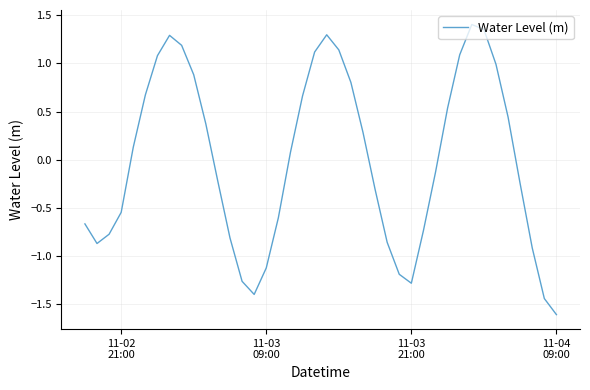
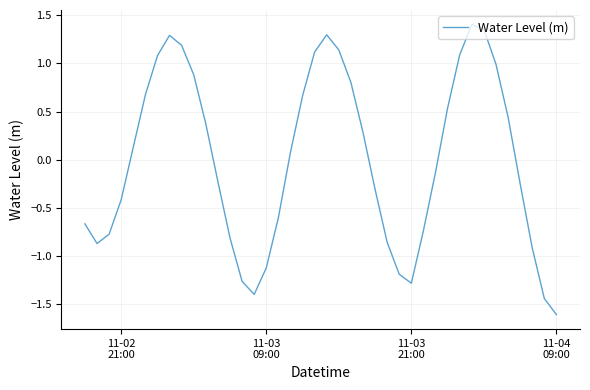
11-02 21:00: -0.5 -> -0.4
